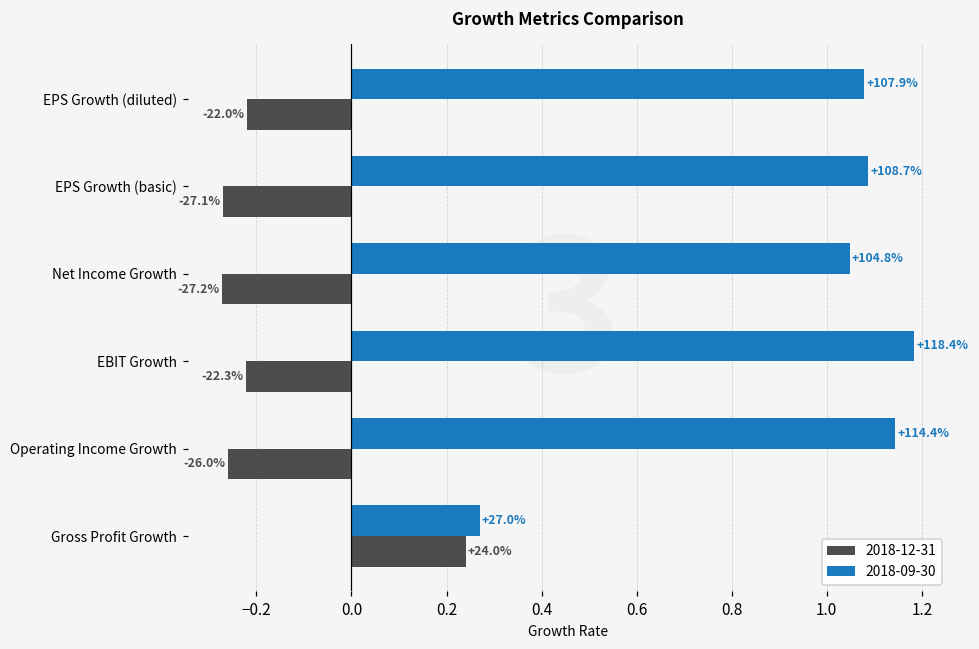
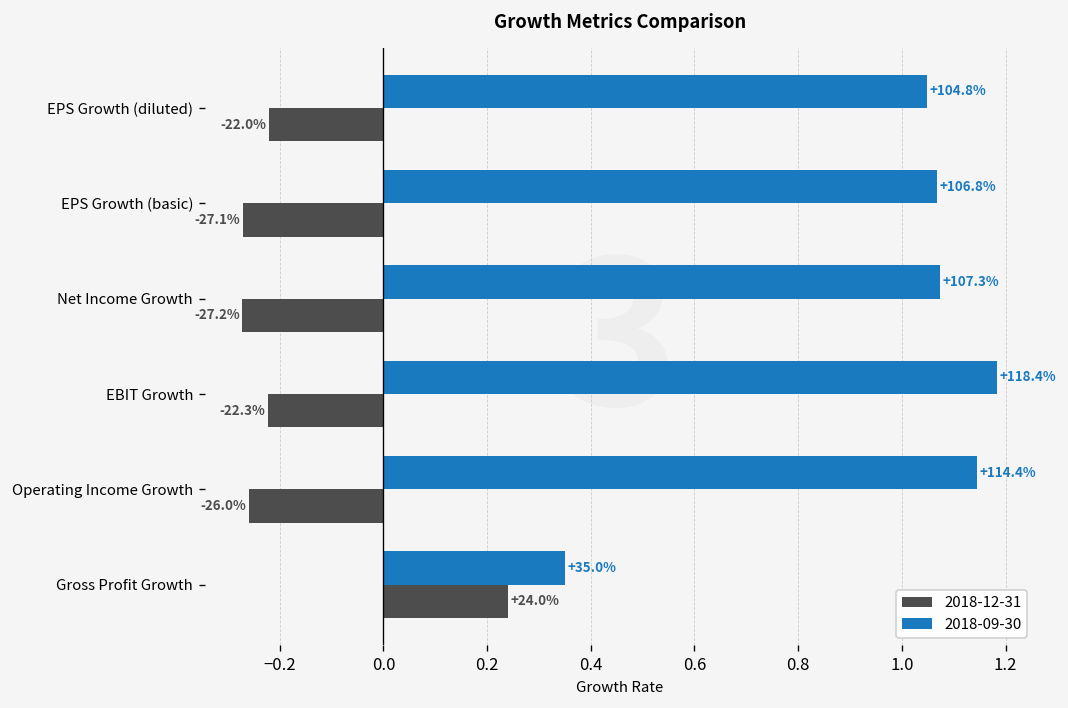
2018-09-30, EPS Growth (diluted): +107.9% -> +104.8%
2018-09-30, EPS Growth (basic): +108.7% -> +106.8%
2018-09-30, Net Income Growth: +104.8% -> +107.3%
2018-09-30, Gross Profit Growth: +27.0% -> +35.0%
